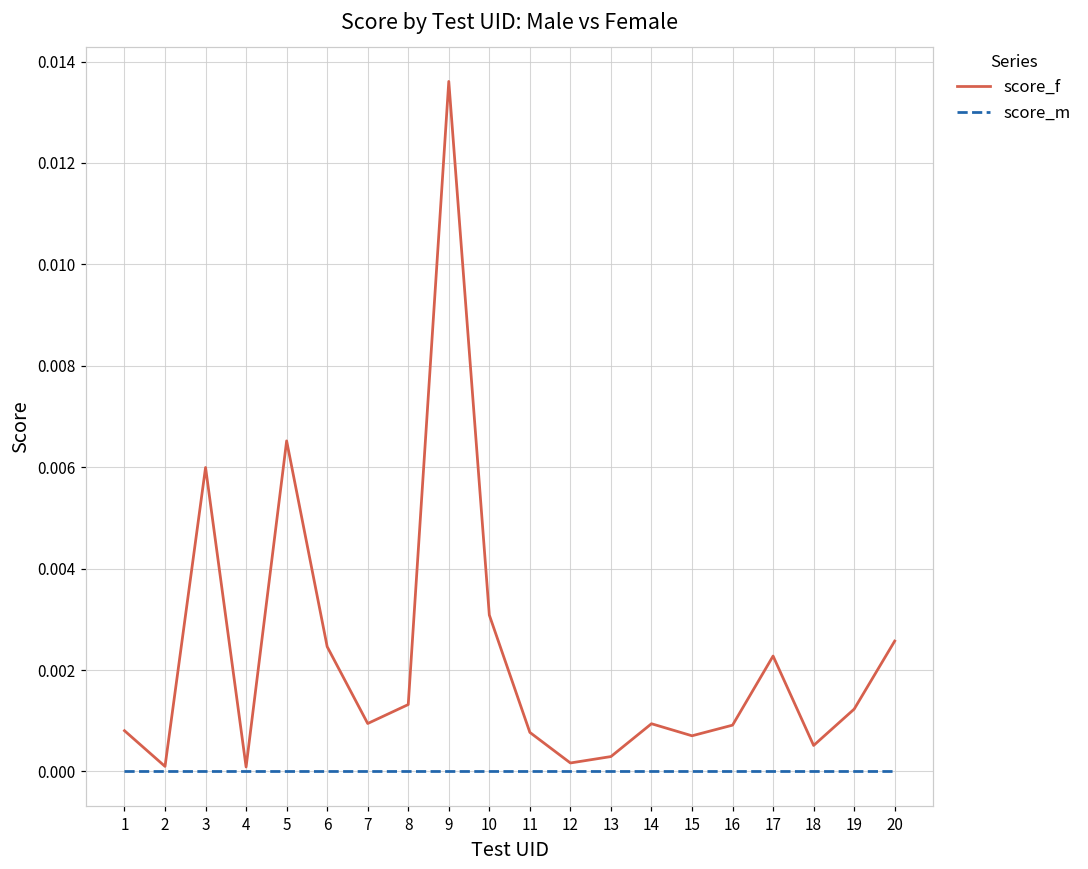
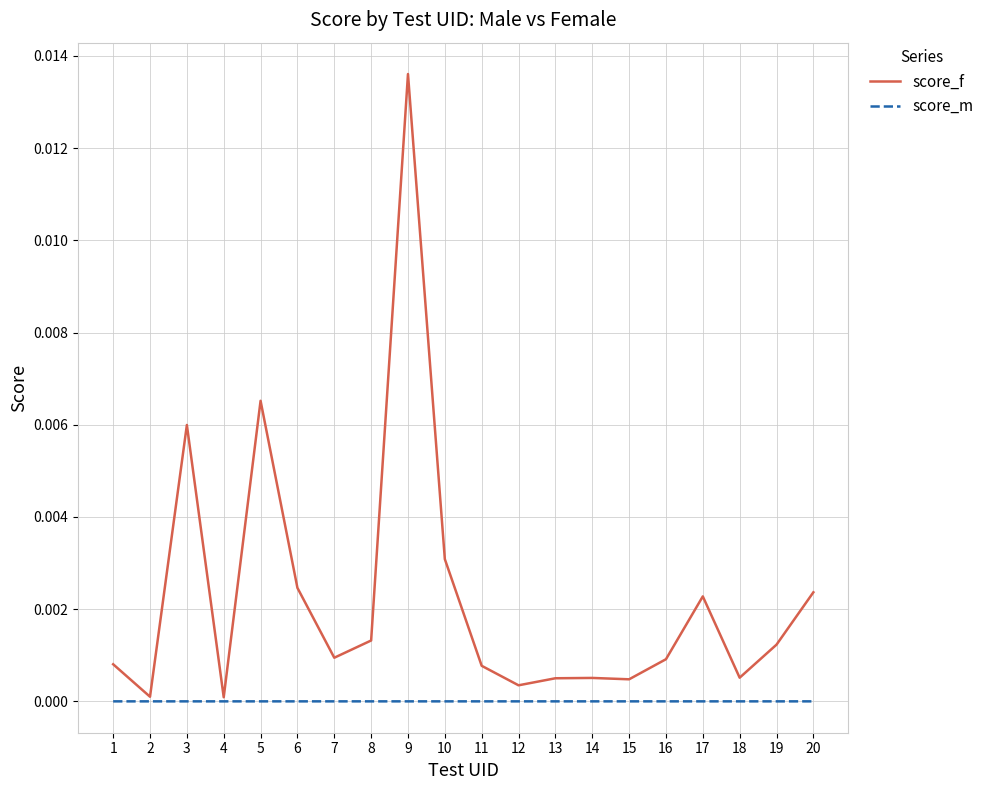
score_f, 12: 0.0002 -> 0.0003
score_f, 13: 0.0003 -> 0.0005
score_f, 14: 0.0009 -> 0.0005
score_f, 15: 0.0007 -> 0.0005
score_f, 20: 0.0026 -> 0.0024
